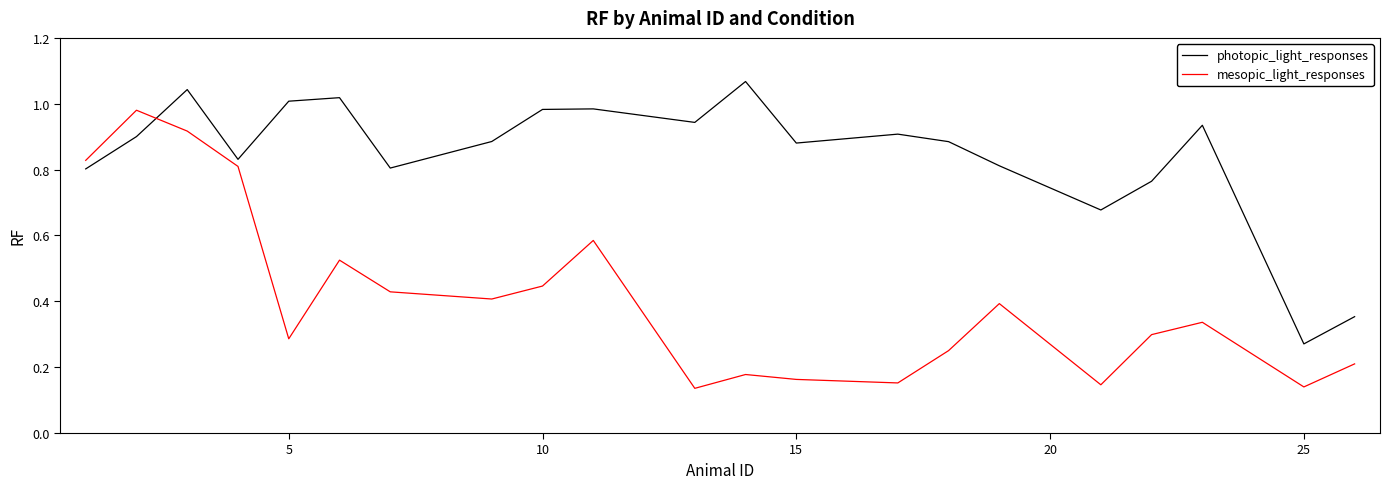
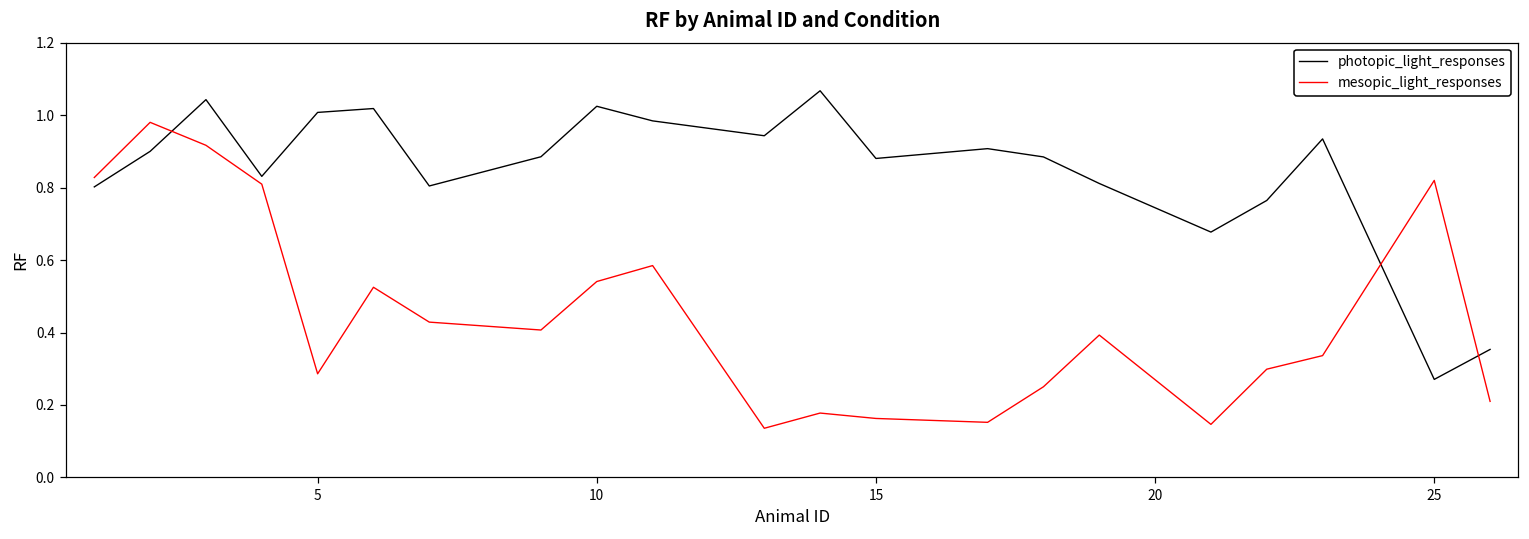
photopic_light_responses, 10: 0.98 -> 1.02
mesopic_light_responses, 10: 0.45 -> 0.54
mesopic_light_responses, 25: 0.14 -> 0.82
